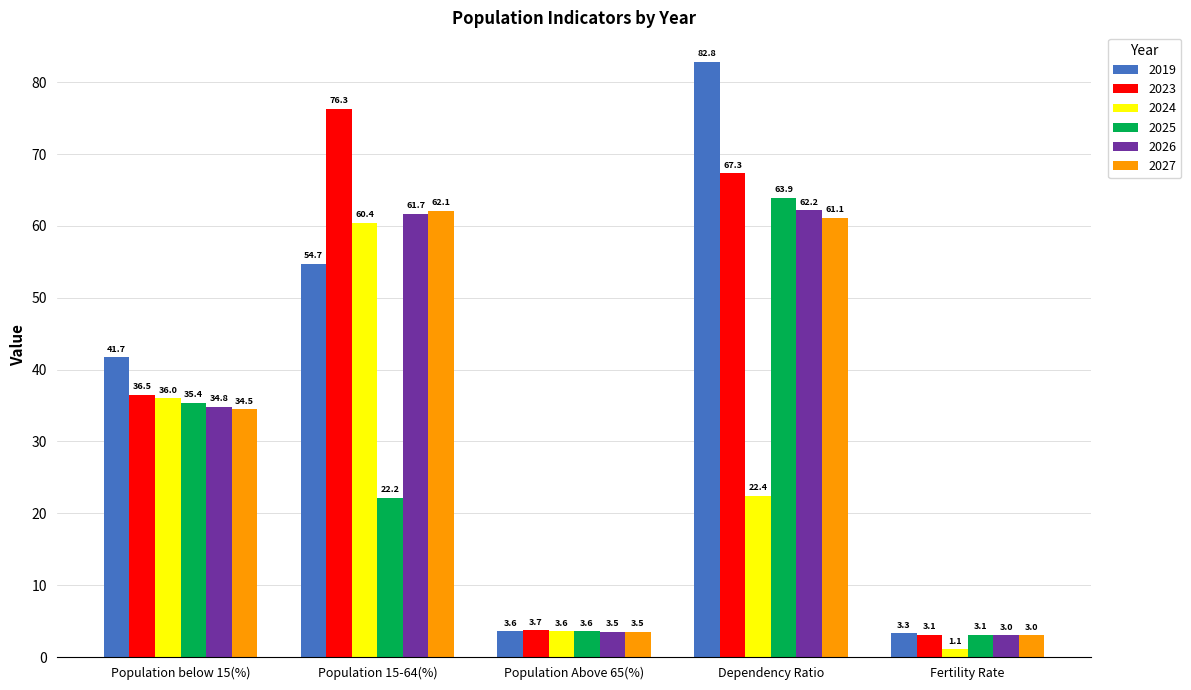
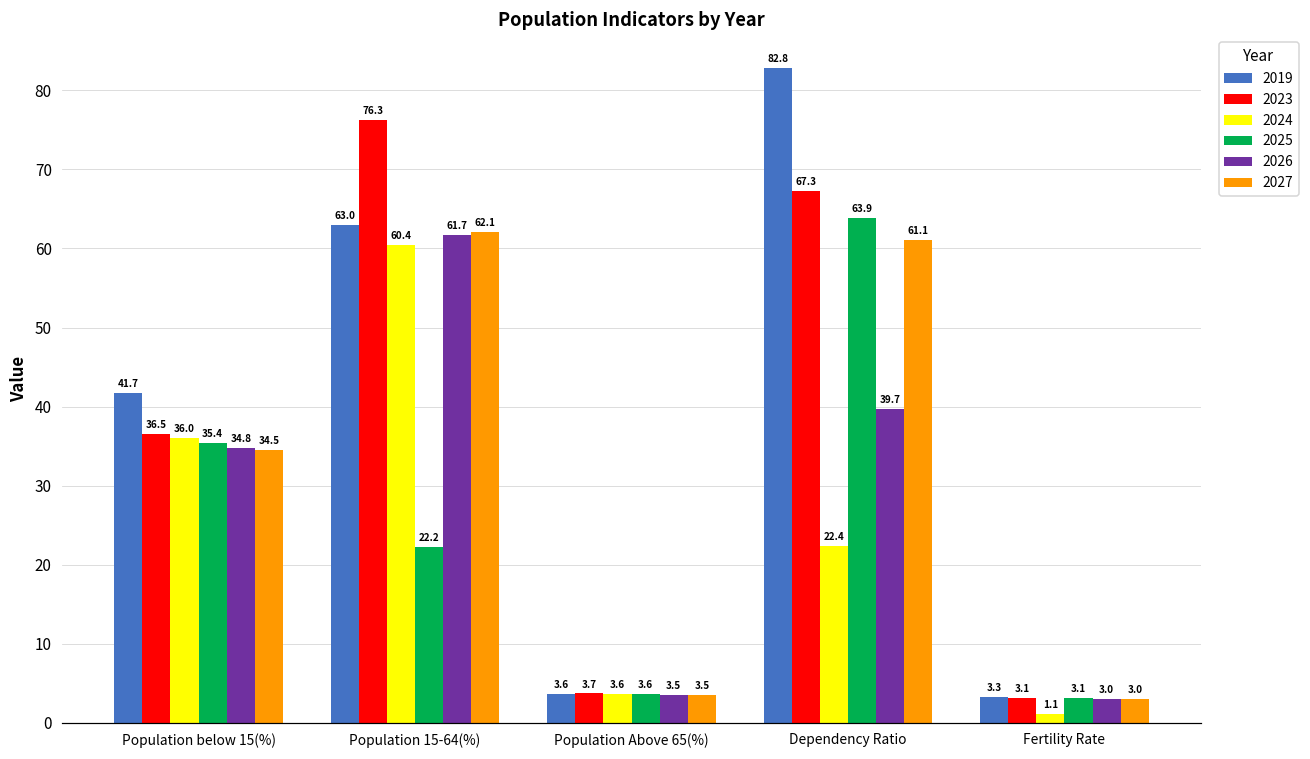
2019, Population 15-64(%): 54.7 -> 63.0
2026, Dependency Ratio: 62.2 -> 39.7
